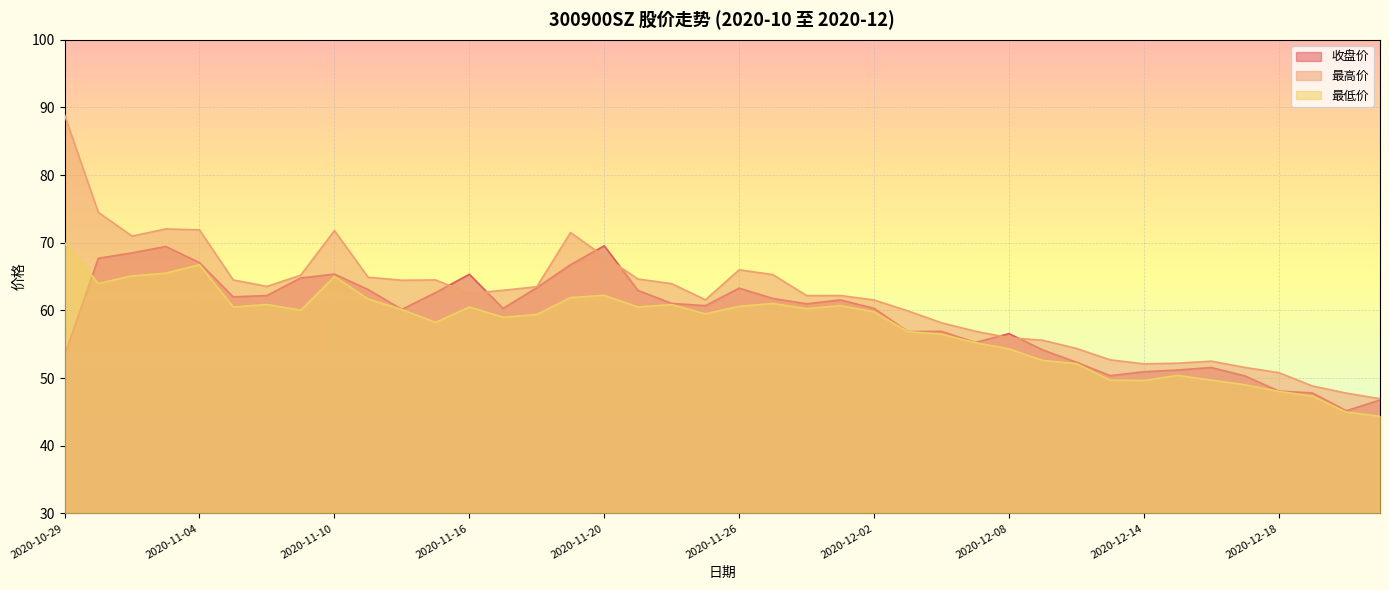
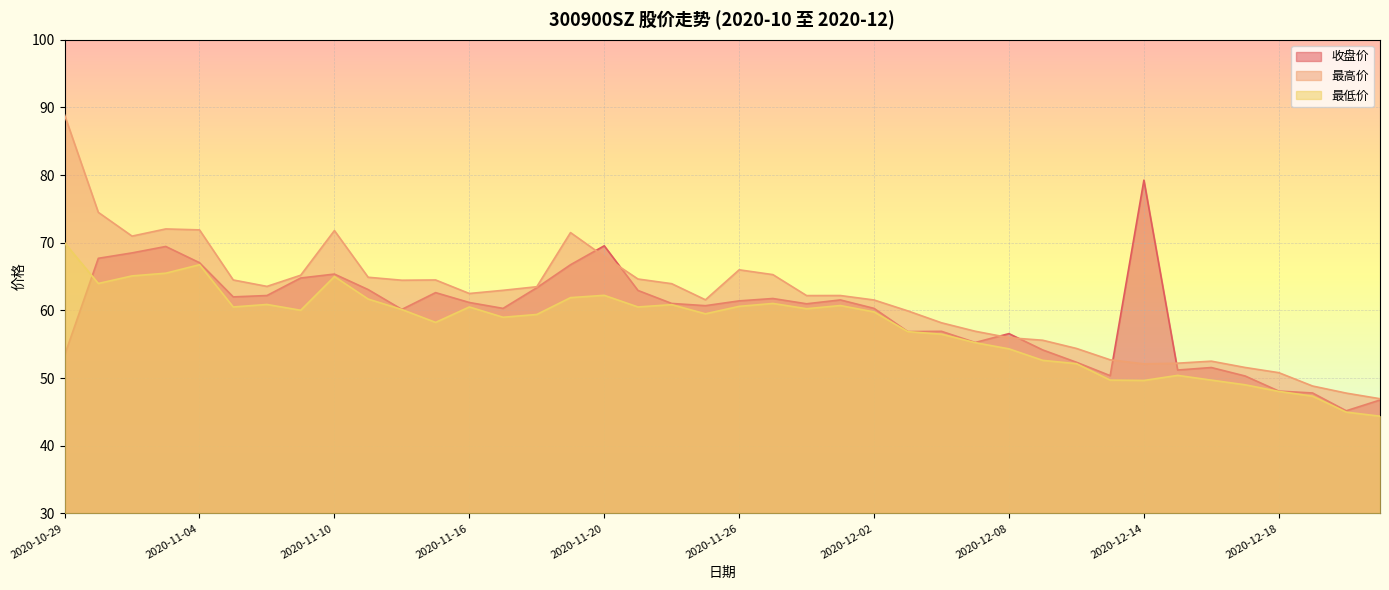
收盘价, 2020-11-16: 65 -> 61
收盘价, 2020-11-26: 63 -> 61
收盘价, 2020-12-14: 51 -> 79
